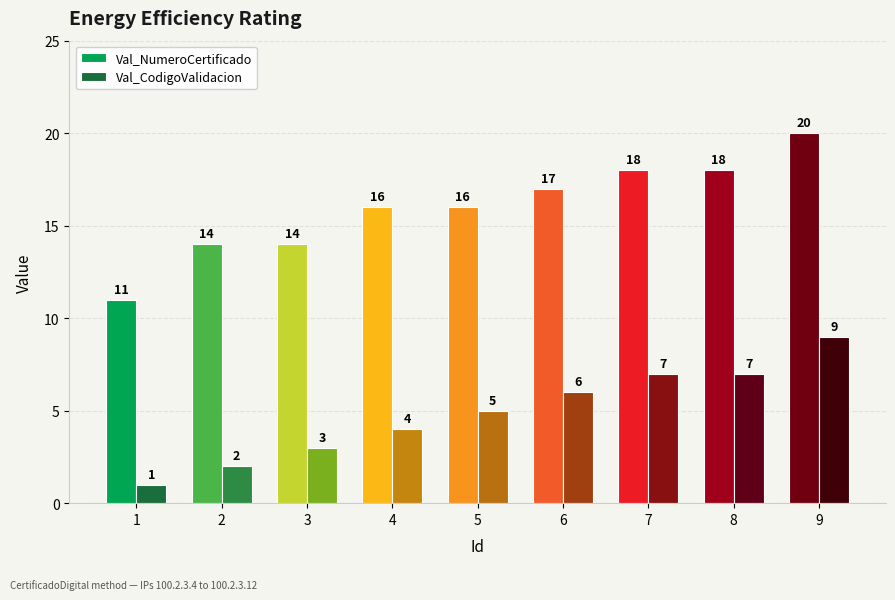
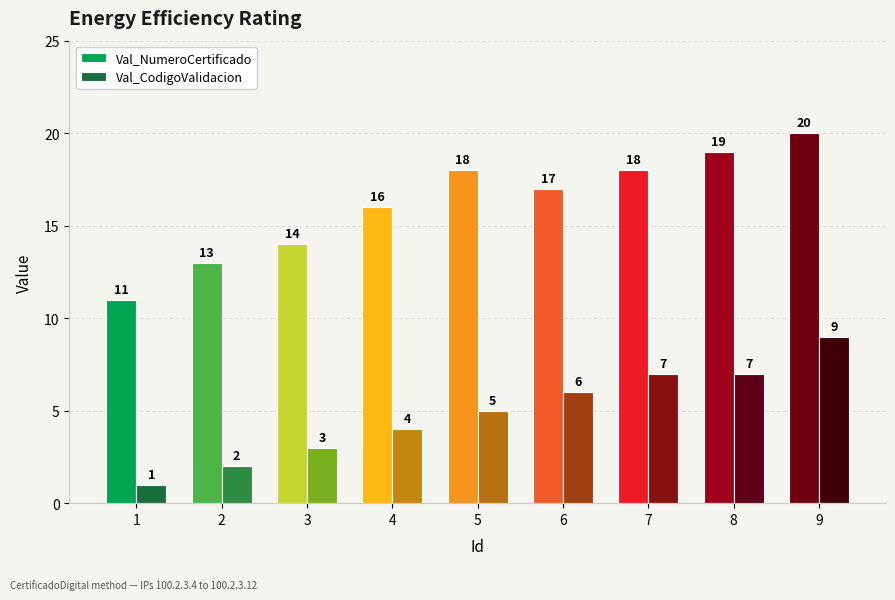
Val_NumeroCertificado, 2: 14 -> 13
Val_NumeroCertificado, 5: 16 -> 18
Val_NumeroCertificado, 8: 18 -> 19
